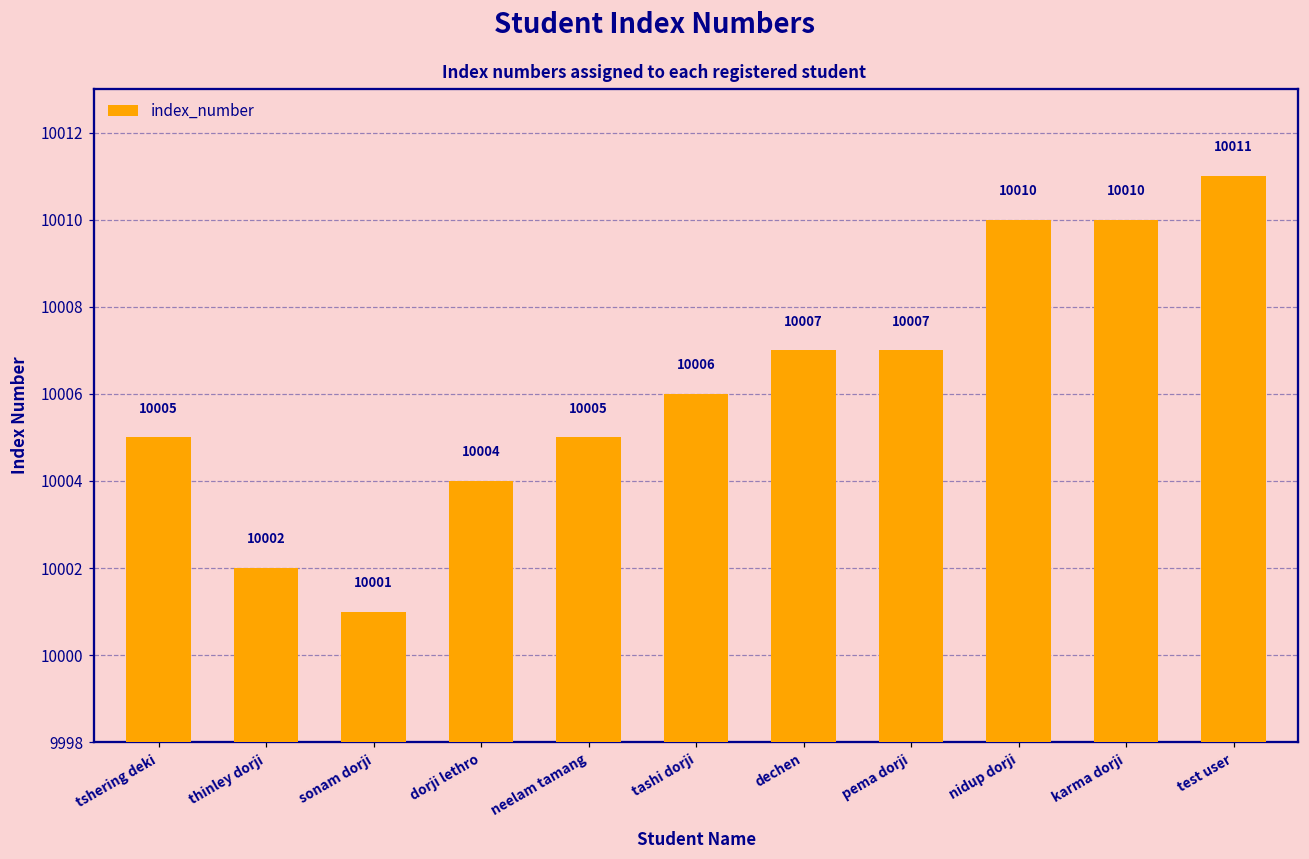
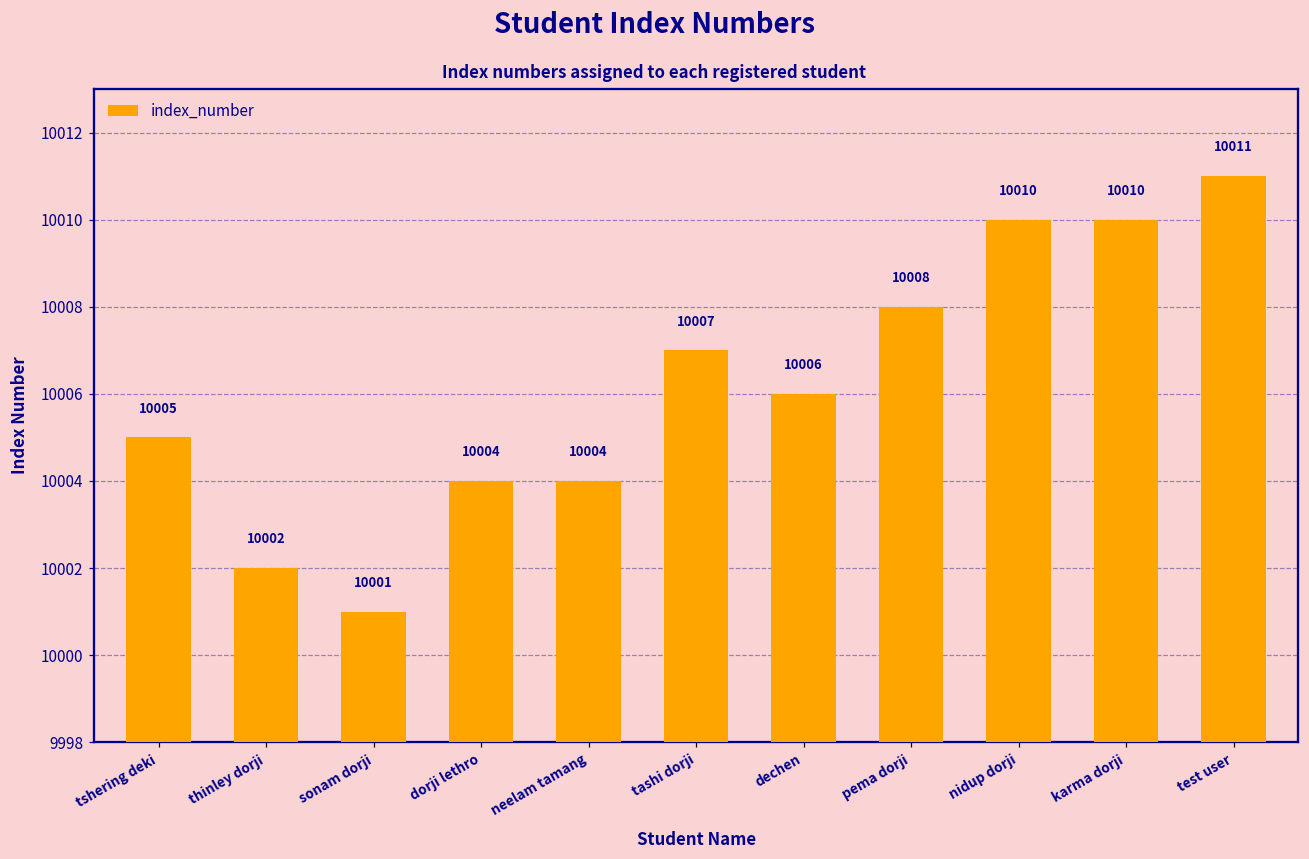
neelam tamang: 10005 -> 10004
tashi dorji: 10006 -> 10007
dechen: 10007 -> 10006
pema dorji: 10007 -> 10008
